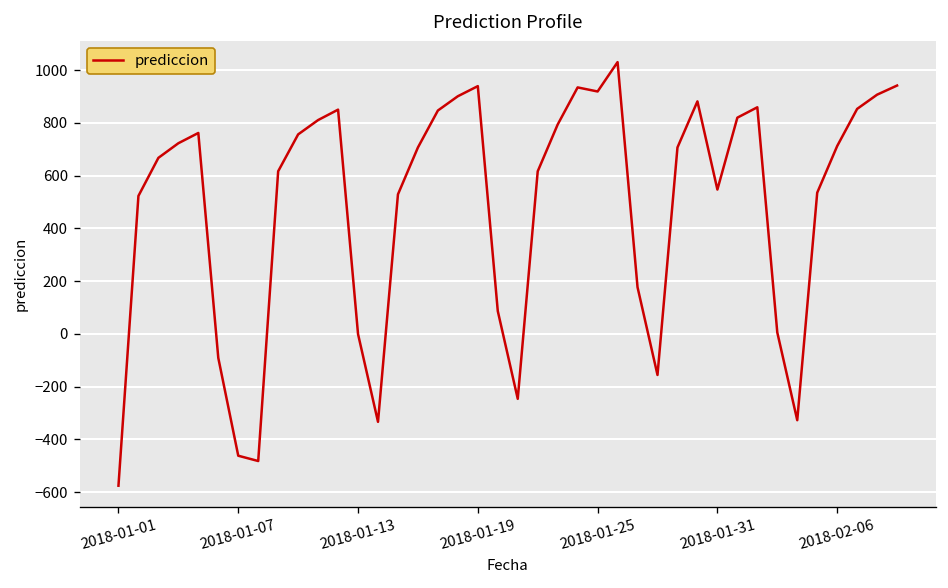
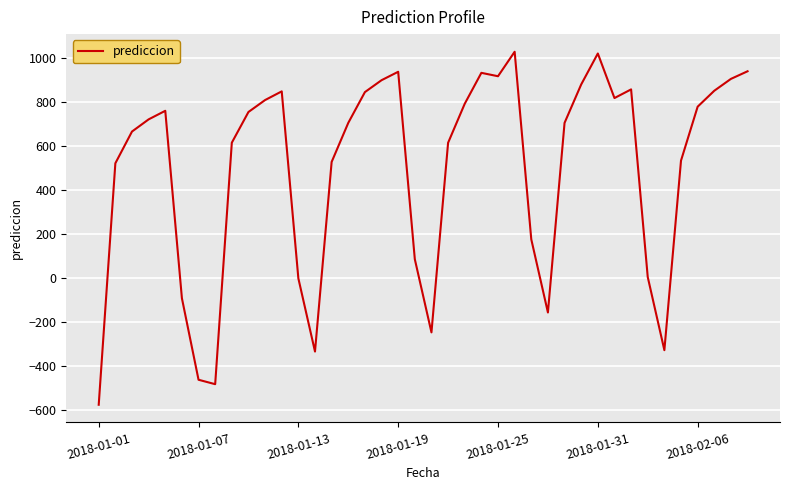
2018-01-31: 550 -> 1020
2018-02-06: 710 -> 780
